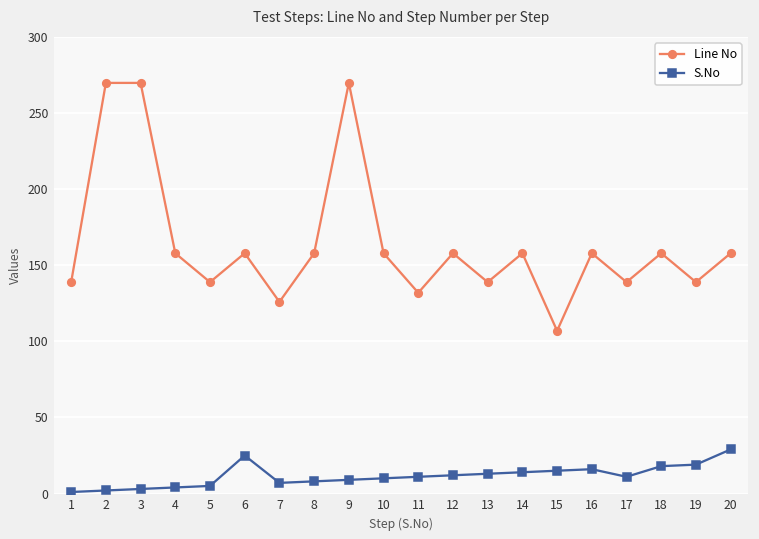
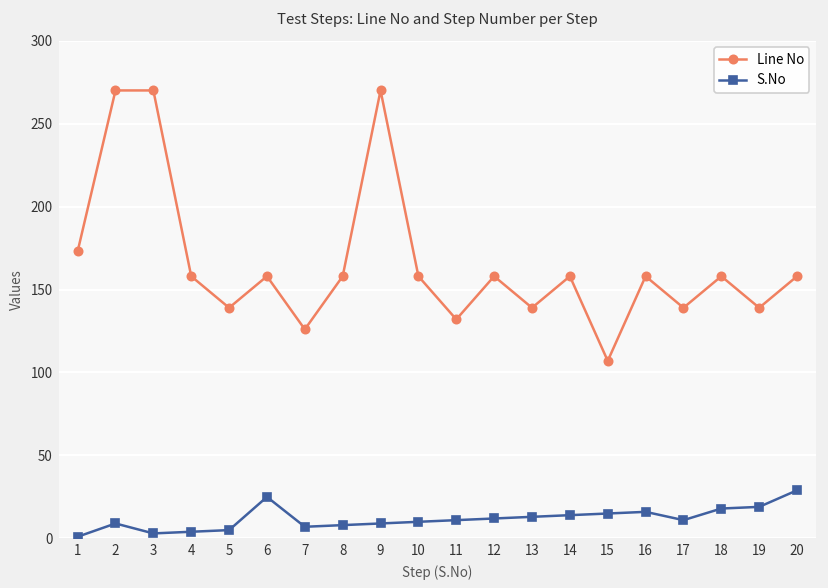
Line No, 1: 139 -> 173
S.No, 2: 2 -> 9
